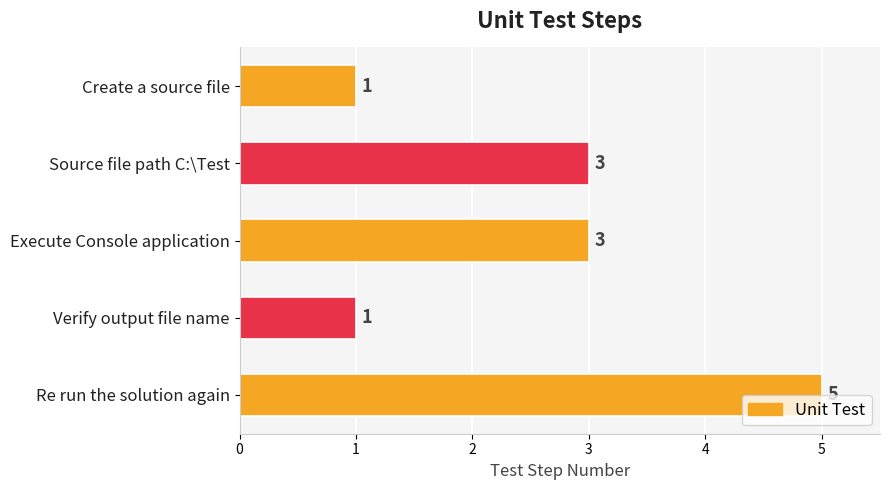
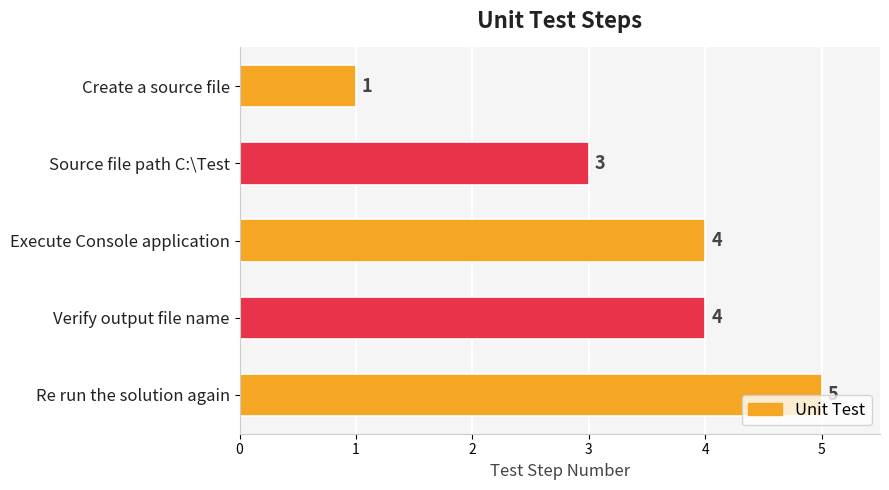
Execute Console application: 3 -> 4
Verify output file name: 1 -> 4
